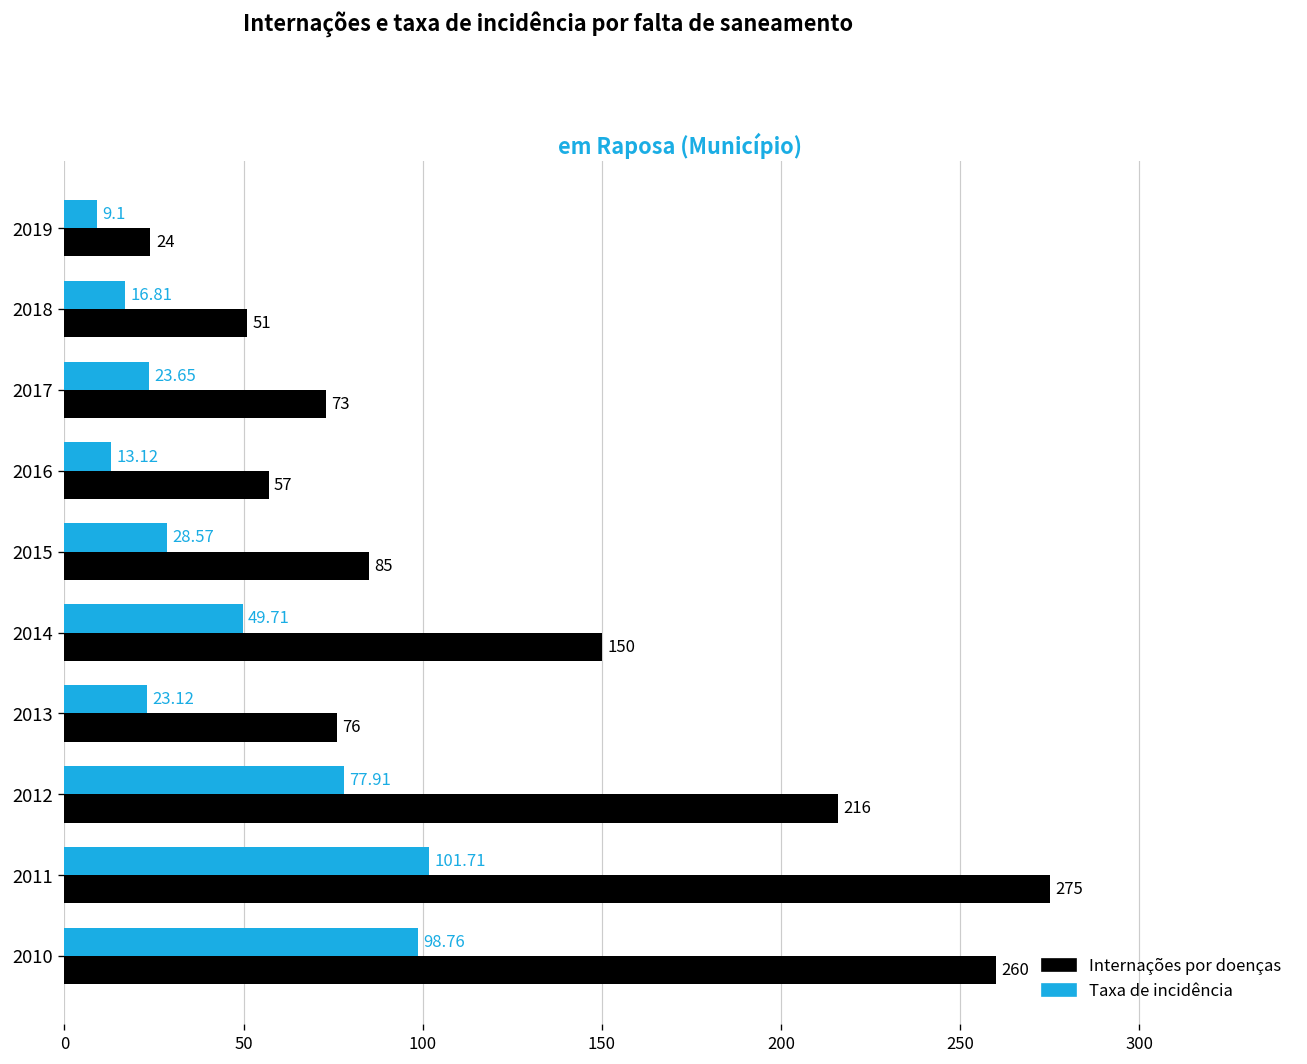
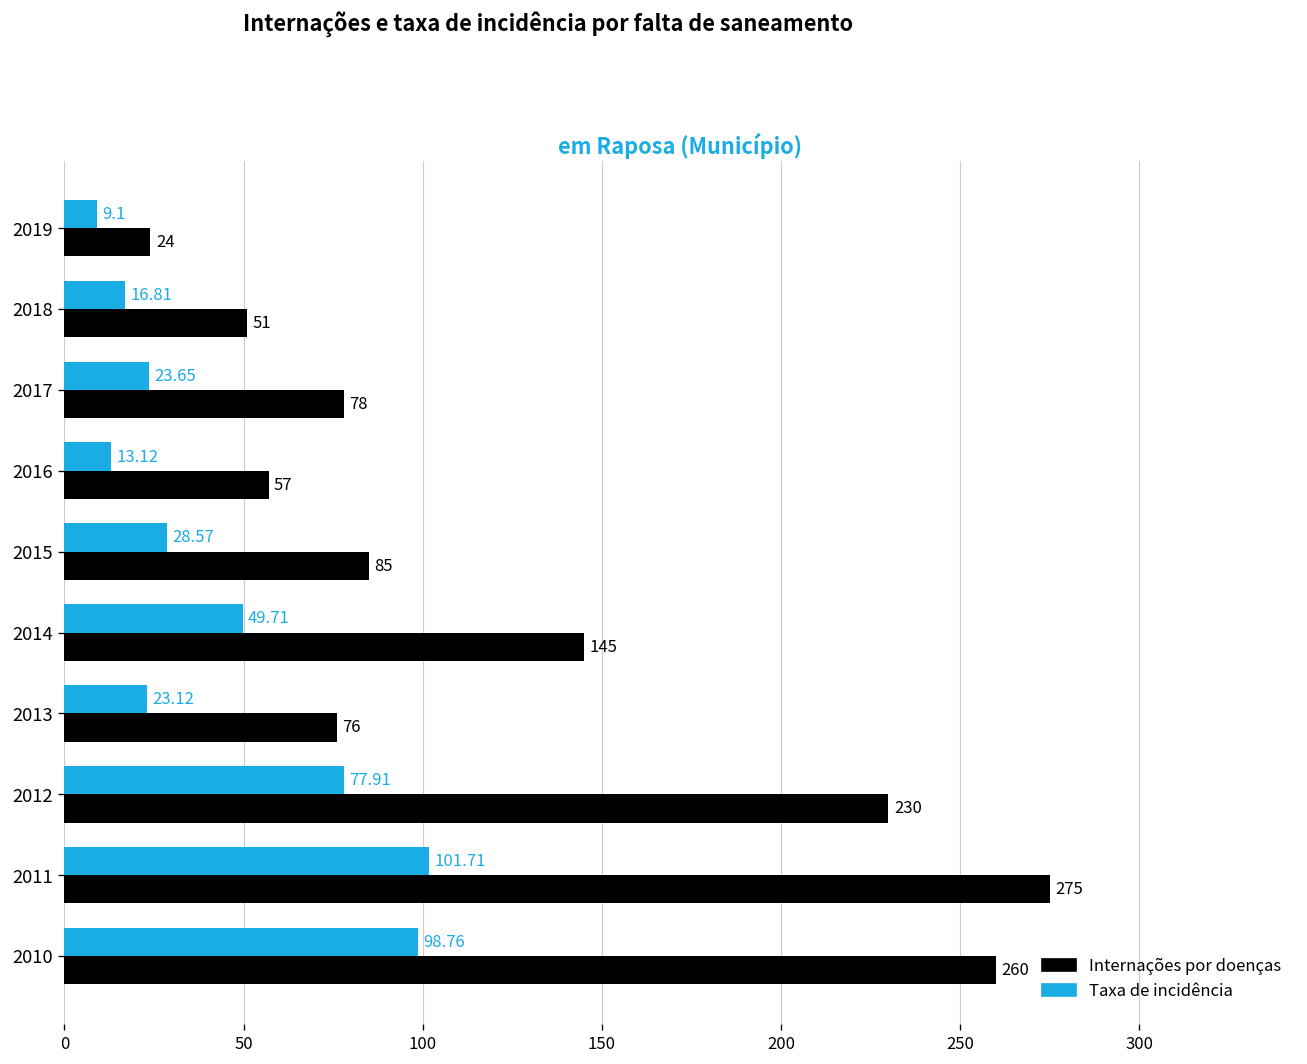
Internações por doenças, 2017: 73 -> 78
Internações por doenças, 2014: 150 -> 145
Internações por doenças, 2012: 216 -> 230
